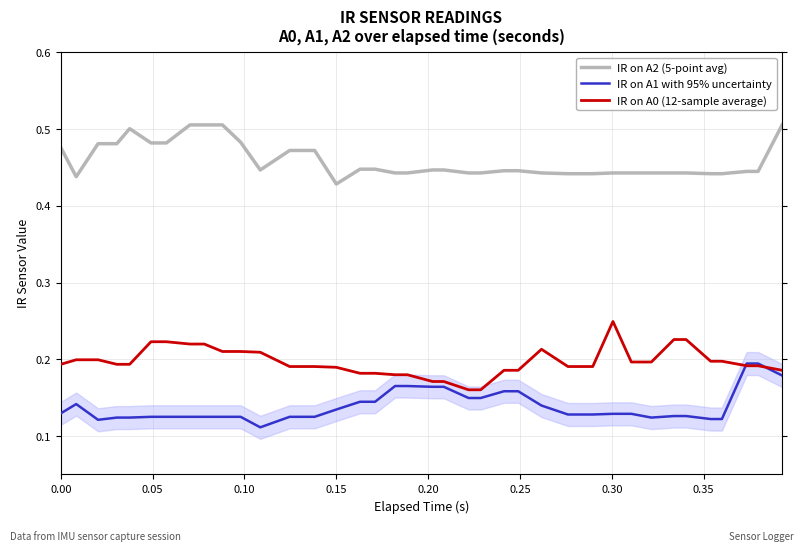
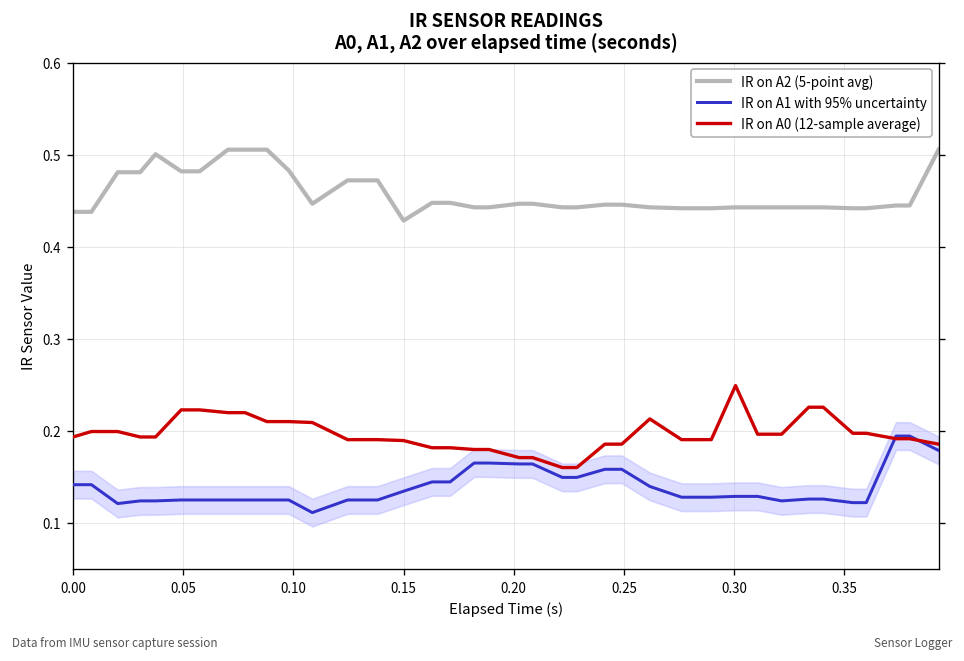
IR on A2 (5-point avg), 0.00: 0.48 -> 0.44
IR on A1 with 95% uncertainty, 0.00: 0.13 -> 0.14
